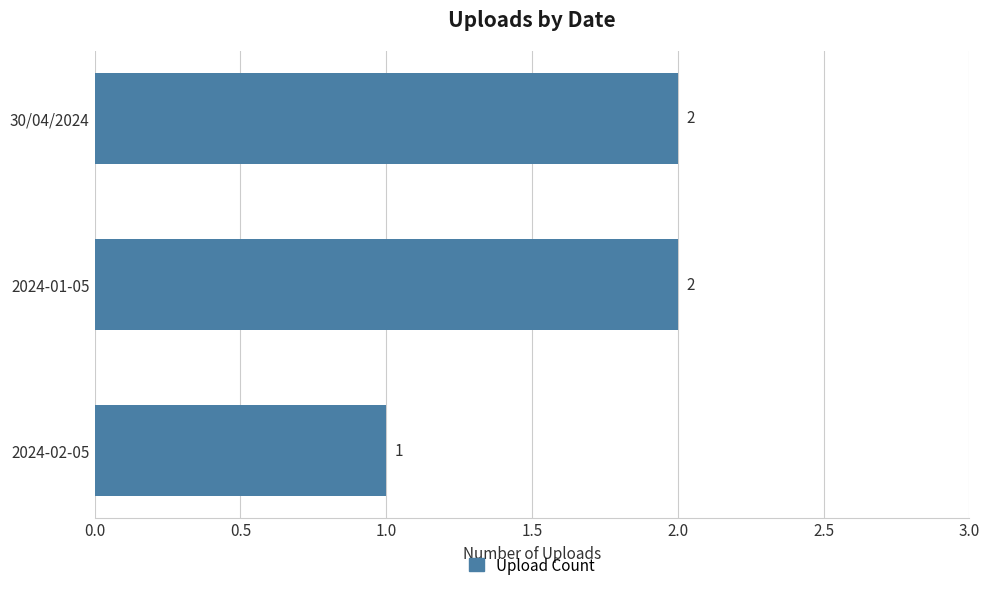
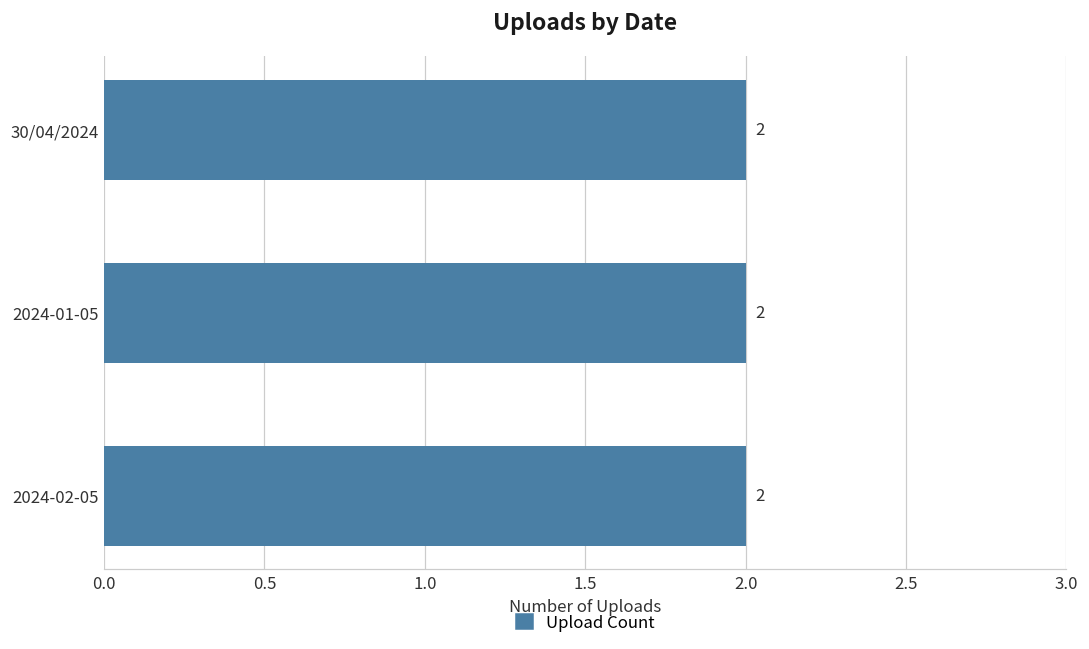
2024-02-05: 1 -> 2
